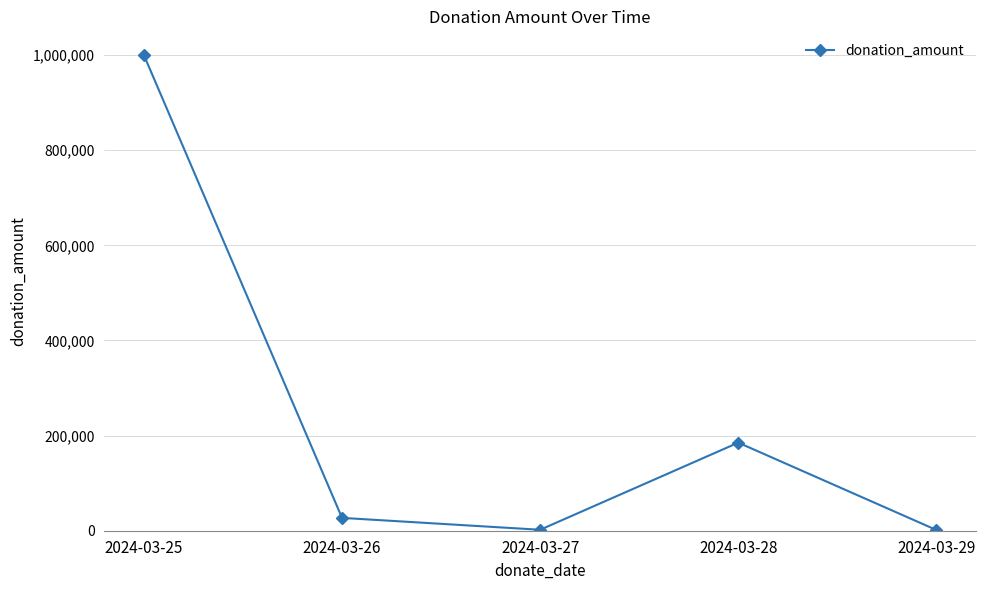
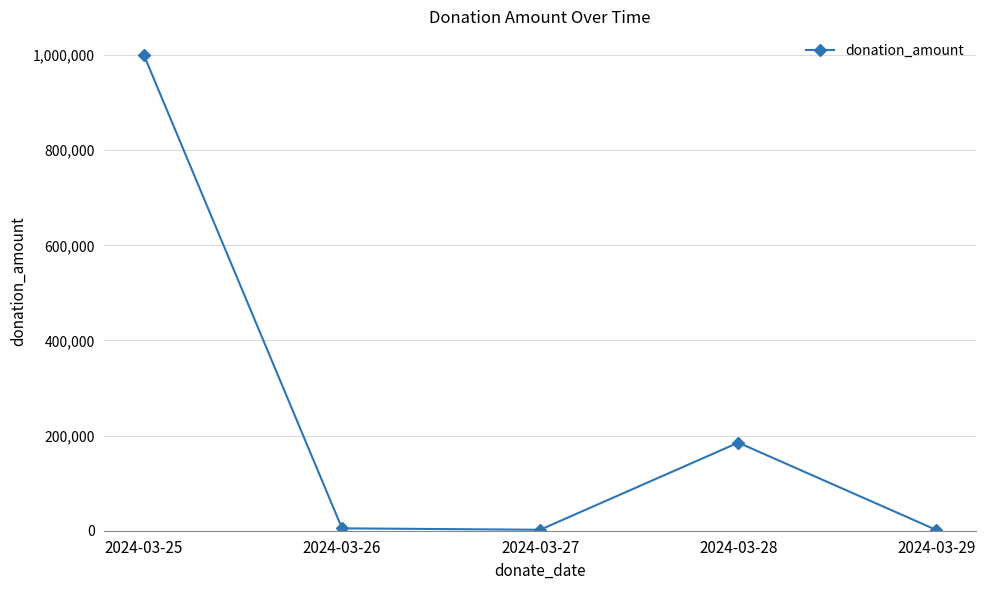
2024-03-26: 30,000 -> 10,000
